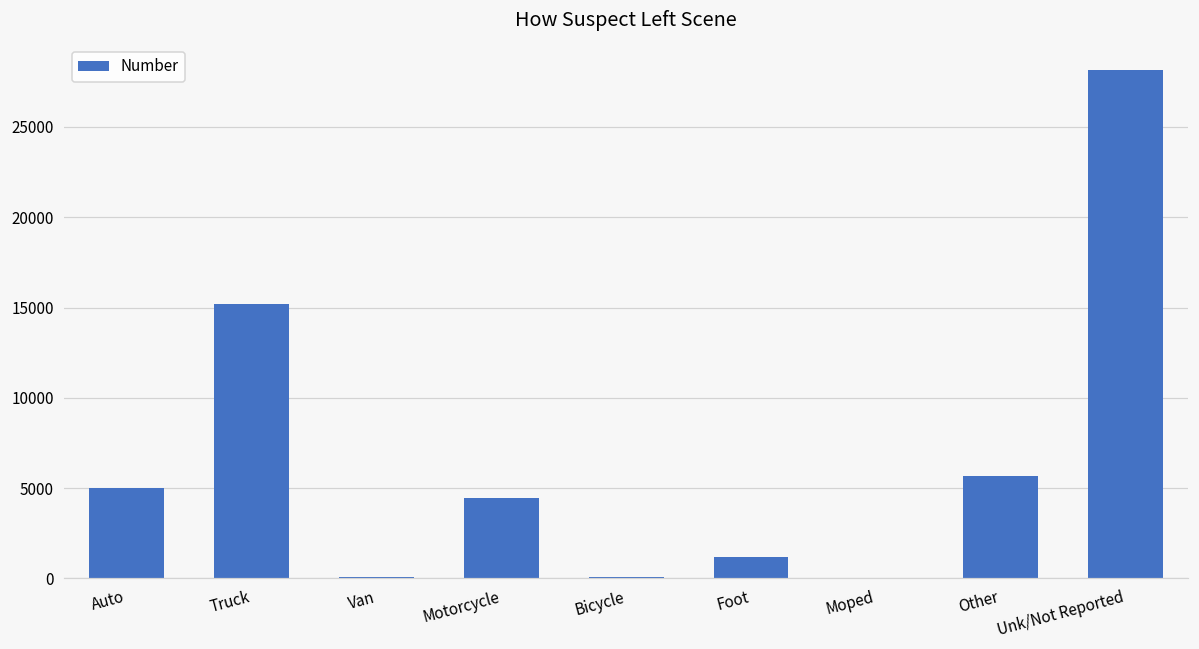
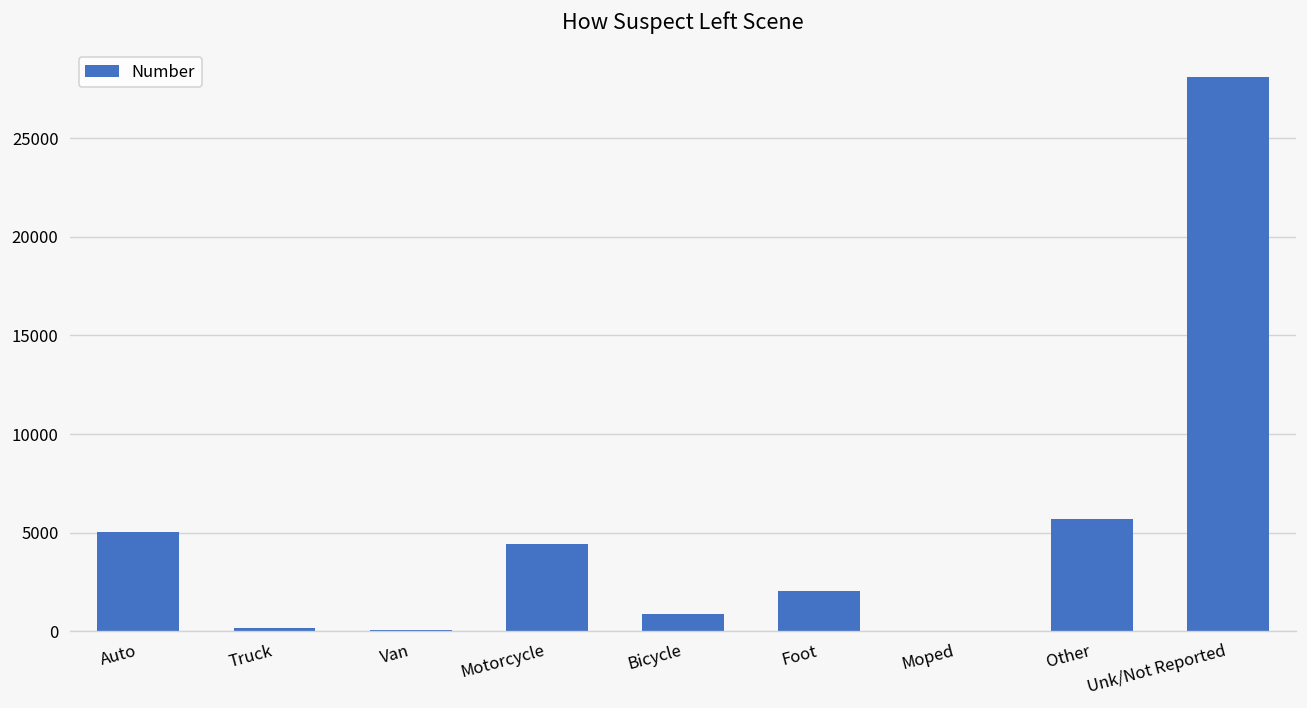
Truck: 15200 -> 200
Bicycle: 100 -> 900
Foot: 1200 -> 2000
